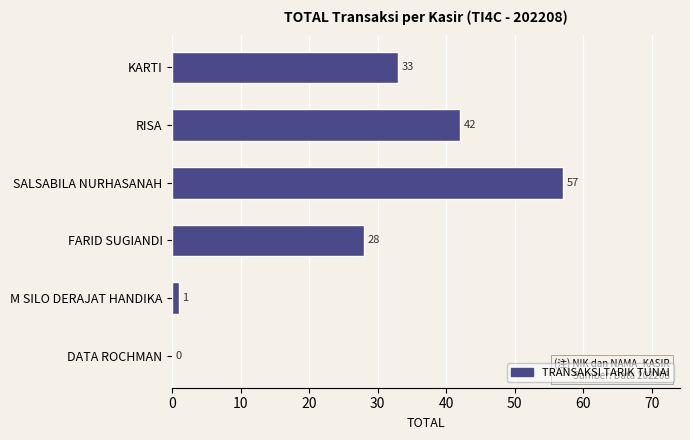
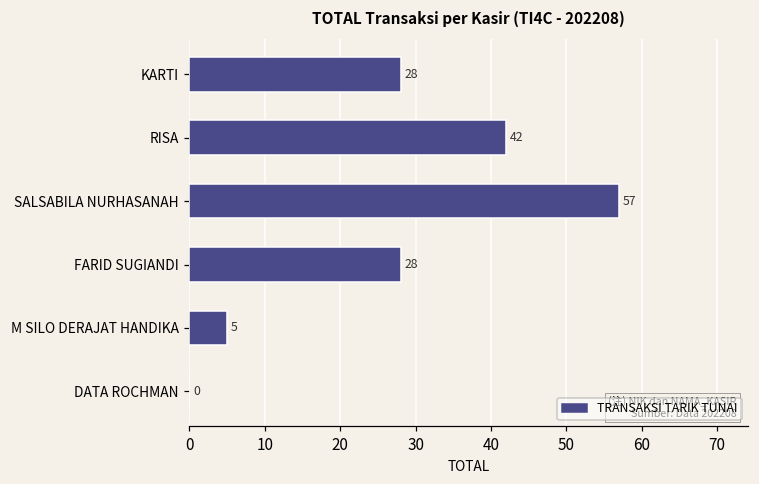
KARTI: 33 -> 28
M SILO DERAJAT HANDIKA: 1 -> 5
